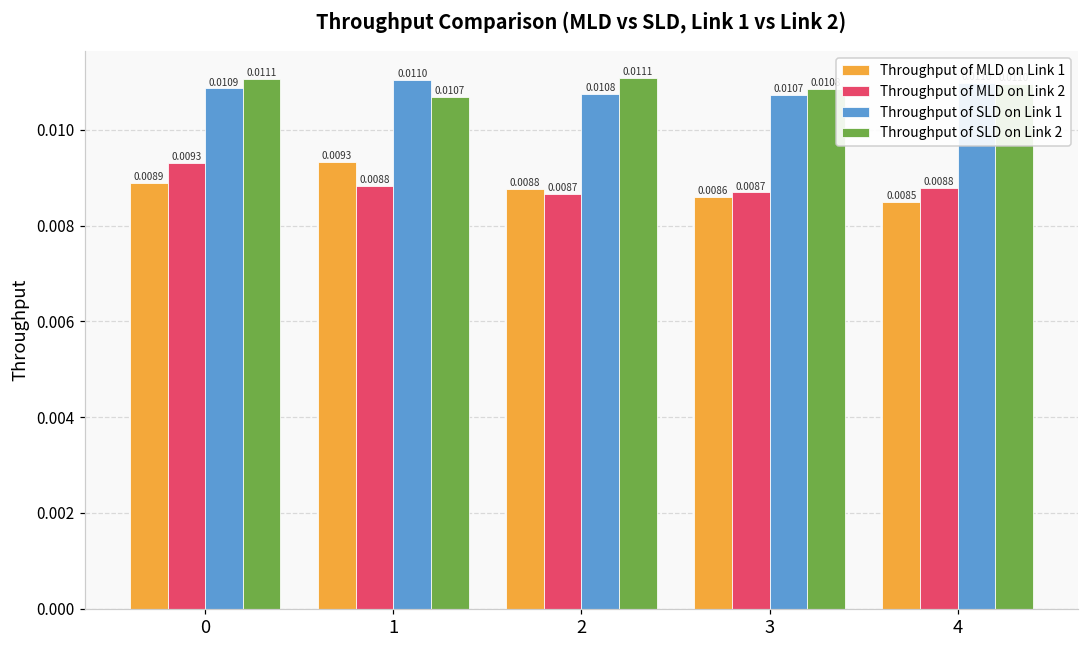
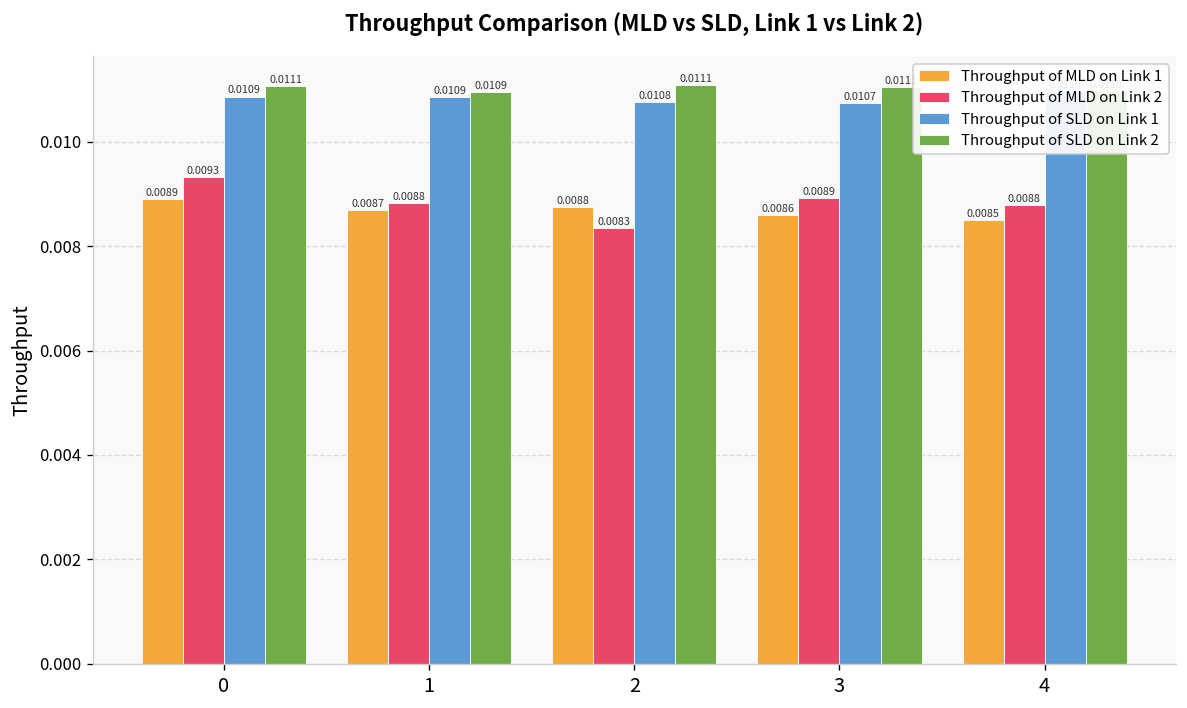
Throughput of MLD on Link 1, 1: 0.0093 -> 0.0087
Throughput of SLD on Link 1, 1: 0.0110 -> 0.0109
Throughput of SLD on Link 2, 1: 0.0107 -> 0.0109
Throughput of MLD on Link 2, 2: 0.0087 -> 0.0083
Throughput of MLD on Link 2, 3: 0.0087 -> 0.0089
Throughput of SLD on Link 2, 3: 0.0108 -> 0.0111
